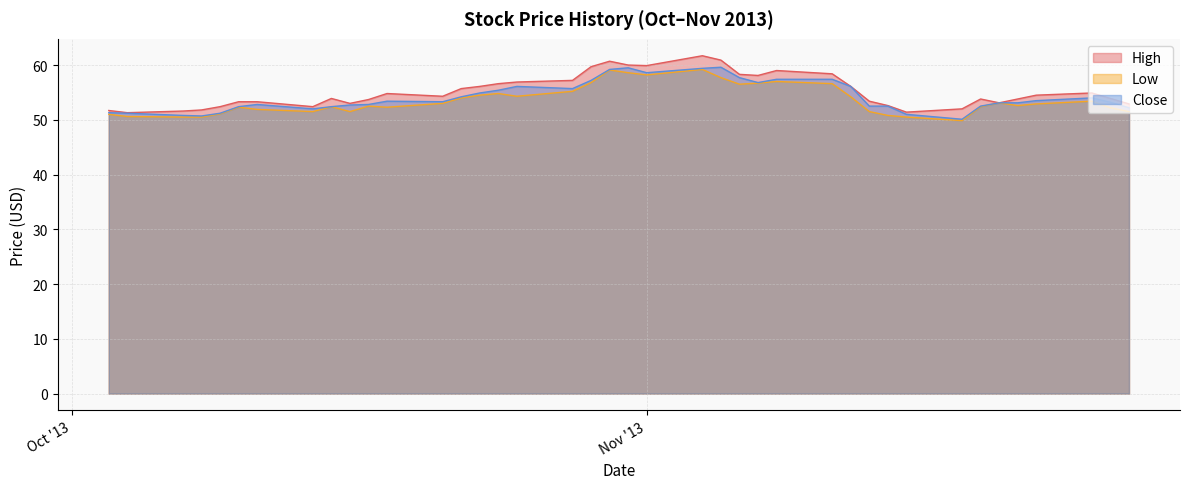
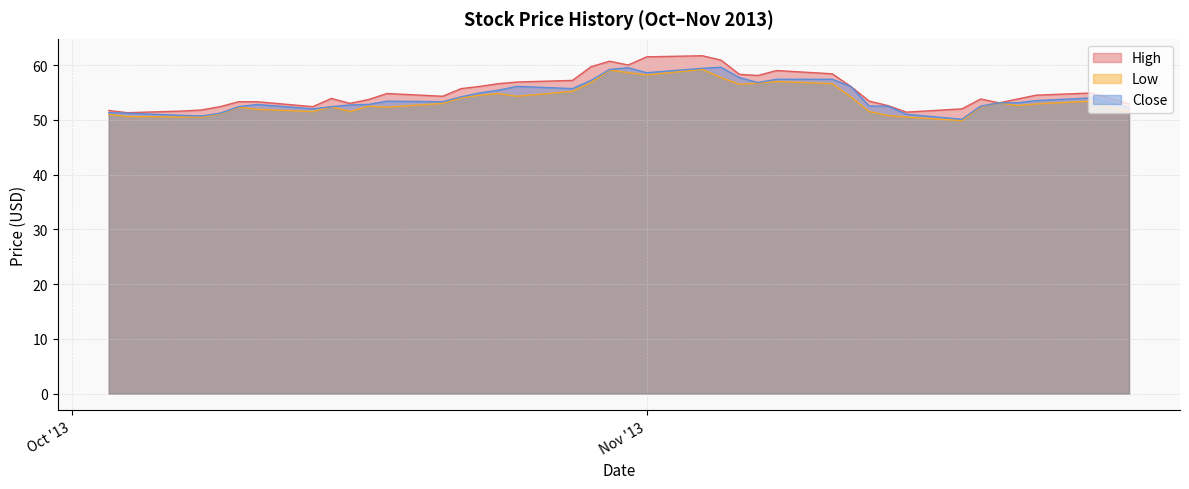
High, Nov '13: 60 -> 62
